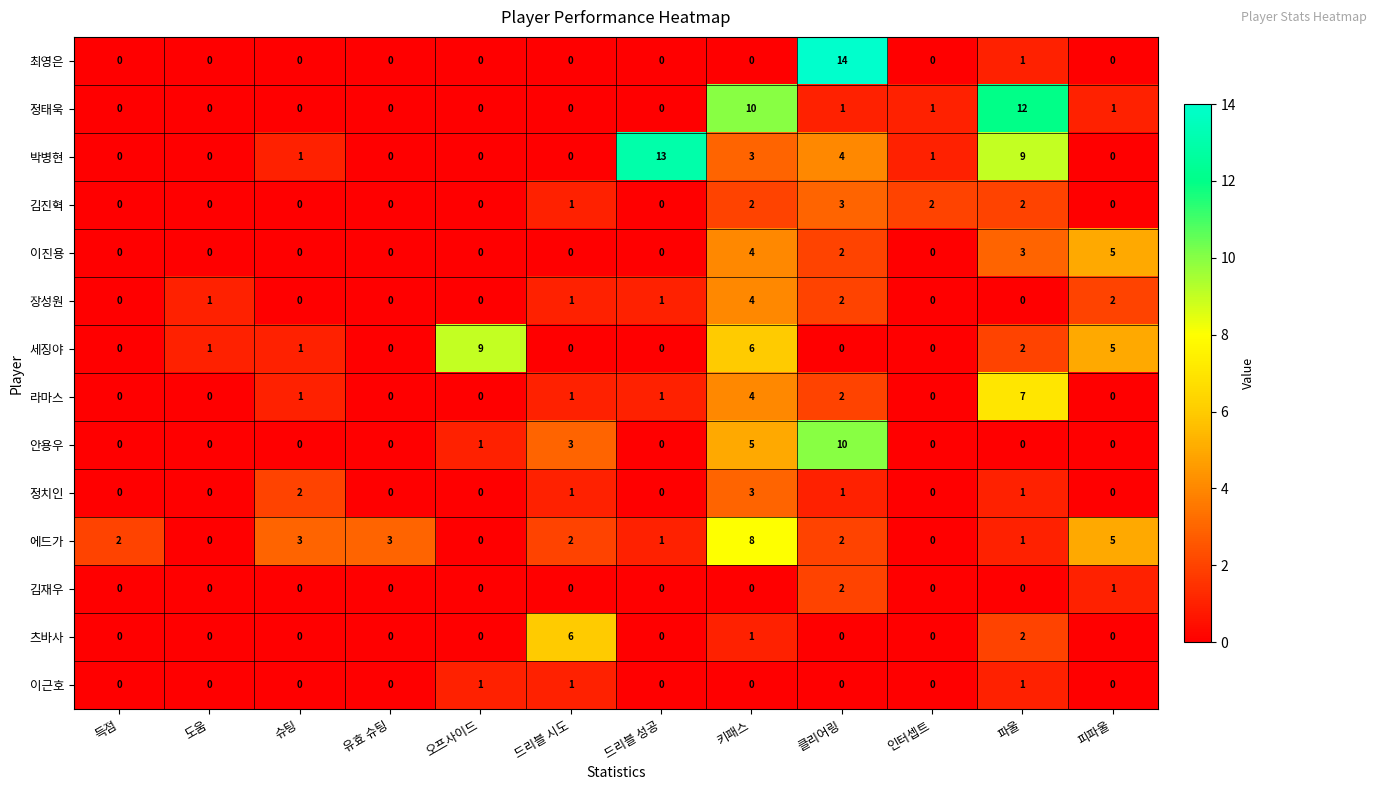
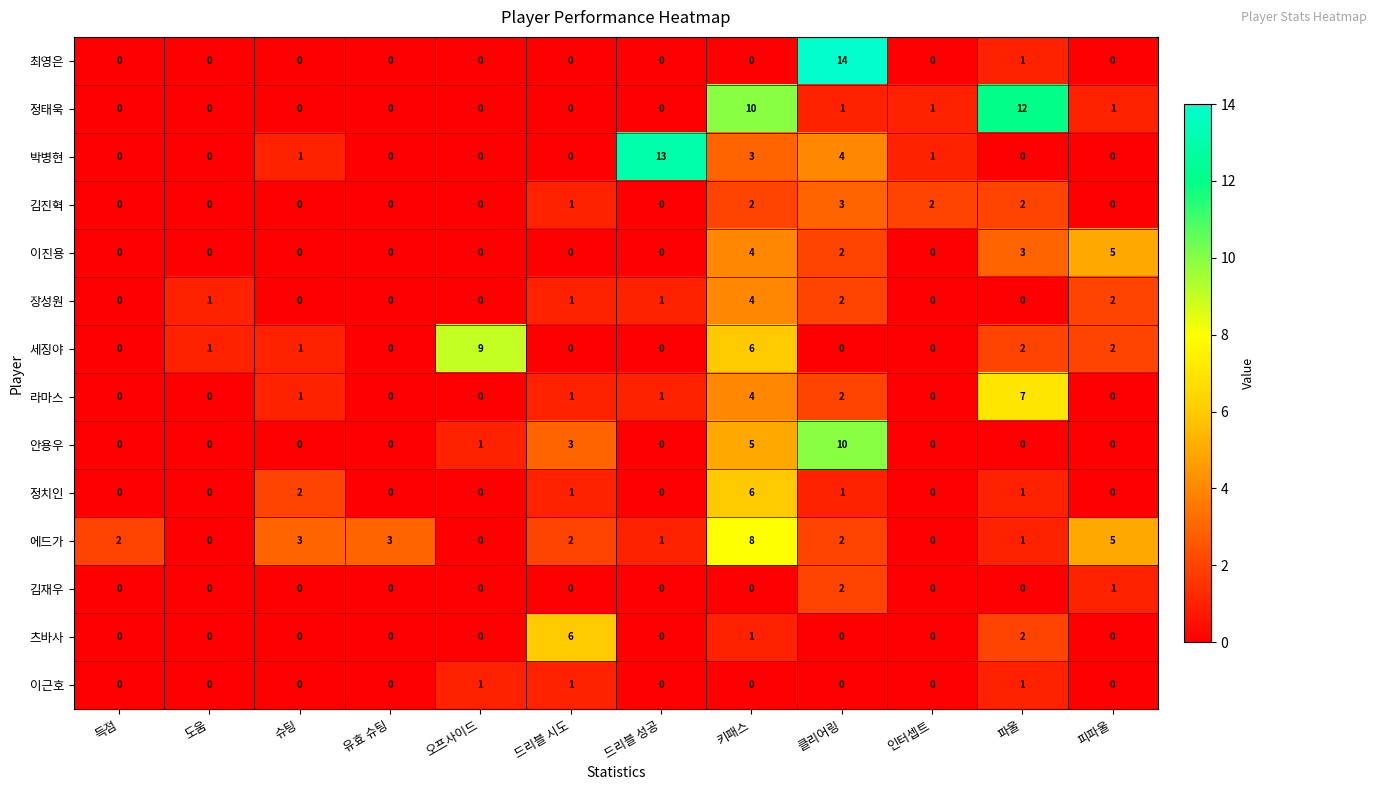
박병현, 파울: 9 -> 0
세징야, 피파울: 5 -> 2
정치인, 키패스: 3 -> 6
